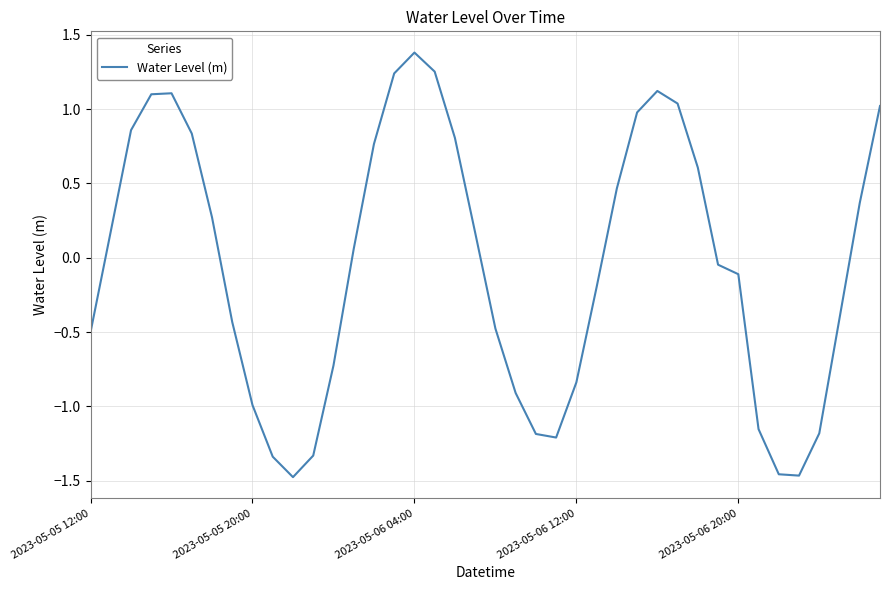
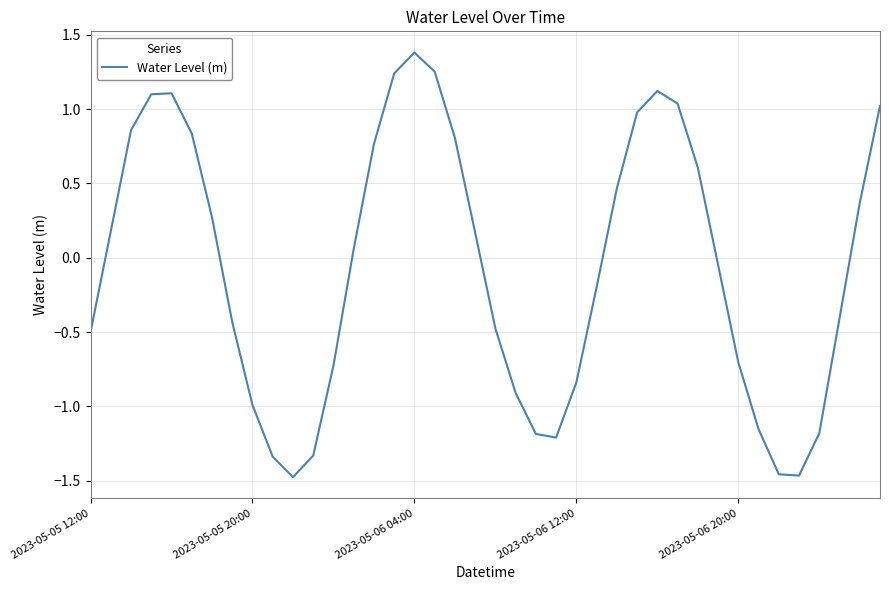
2023-05-06 20:00: -0.11 -> -0.70
